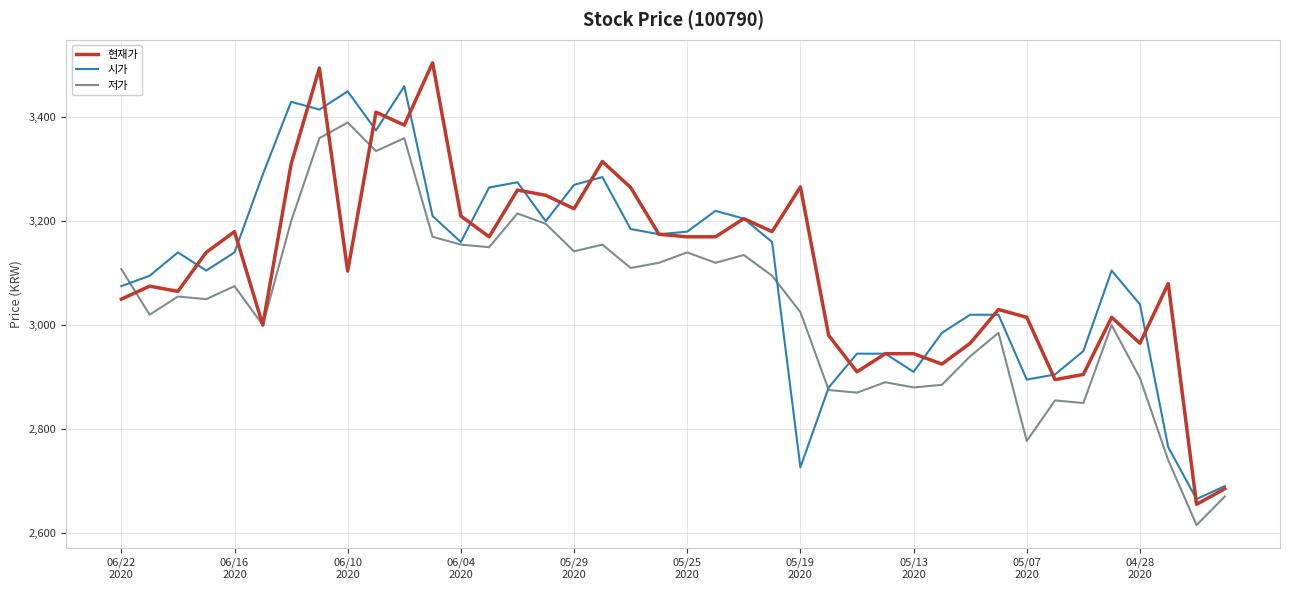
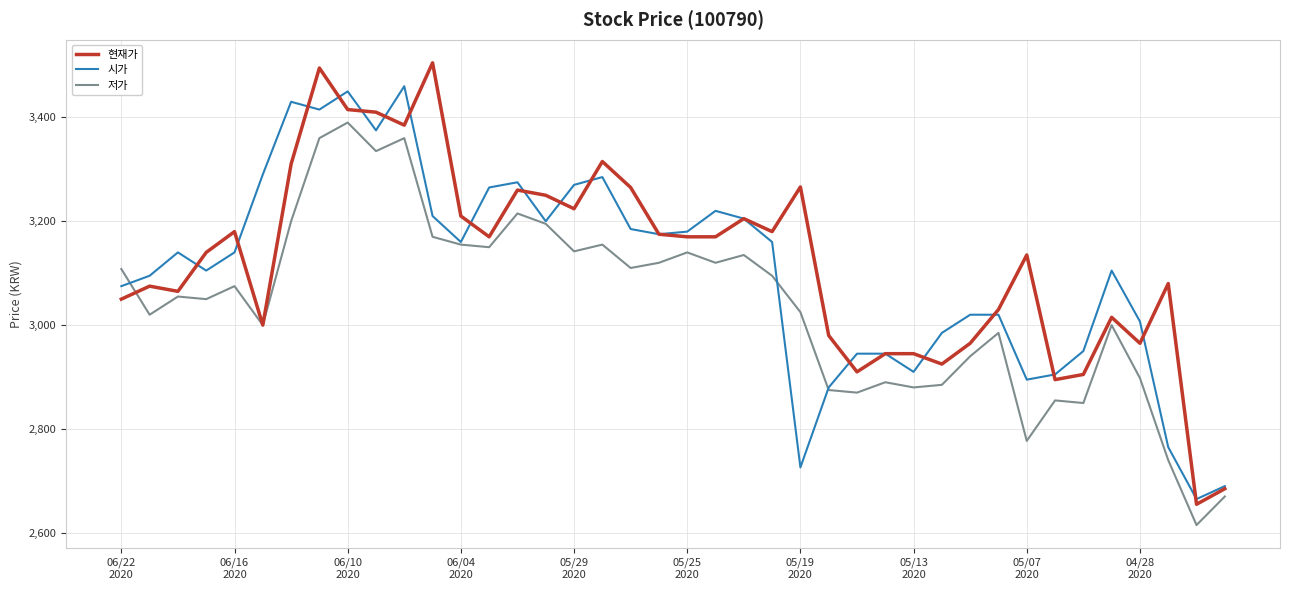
현재가, 06/10 2020: 3,100 -> 3,420
현재가, 05/07 2020: 3,020 -> 3,140
시가, 04/28 2020: 3,040 -> 3,010
